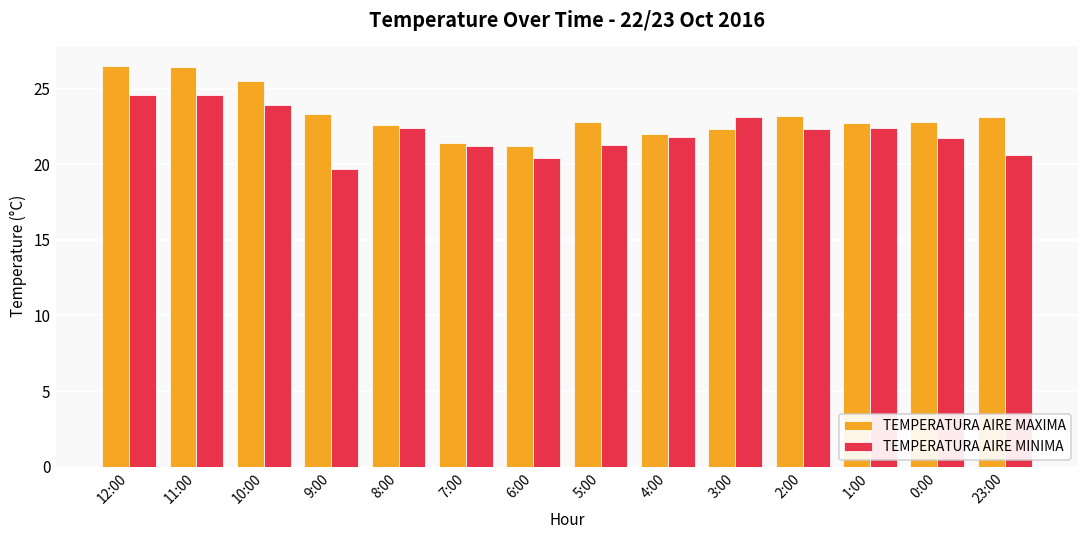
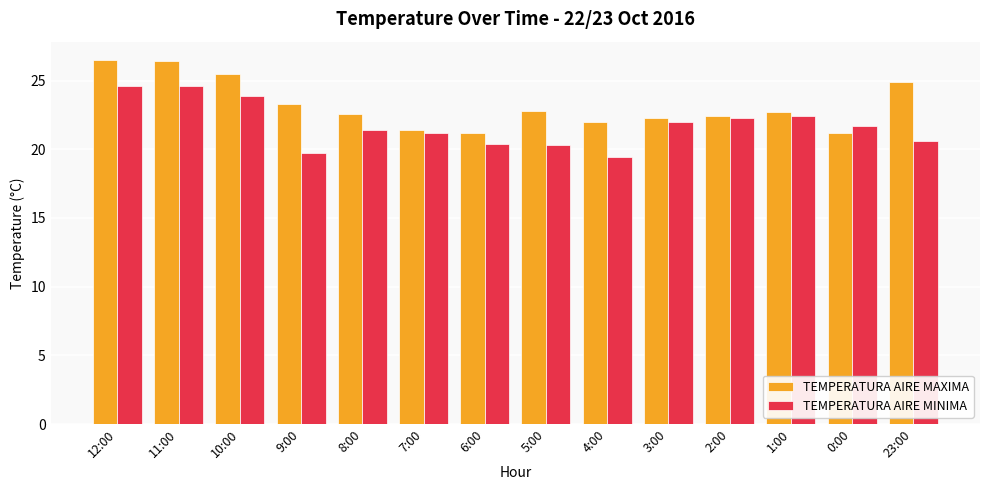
TEMPERATURA AIRE MINIMA, 8:00: 22.4 -> 21.4
TEMPERATURA AIRE MINIMA, 5:00: 21.3 -> 20.3
TEMPERATURA AIRE MINIMA, 4:00: 21.8 -> 19.4
TEMPERATURA AIRE MINIMA, 3:00: 23.1 -> 22.0
TEMPERATURA AIRE MAXIMA, 2:00: 23.2 -> 22.4
TEMPERATURA AIRE MAXIMA, 0:00: 22.8 -> 21.2
TEMPERATURA AIRE MAXIMA, 23:00: 23.1 -> 24.9
